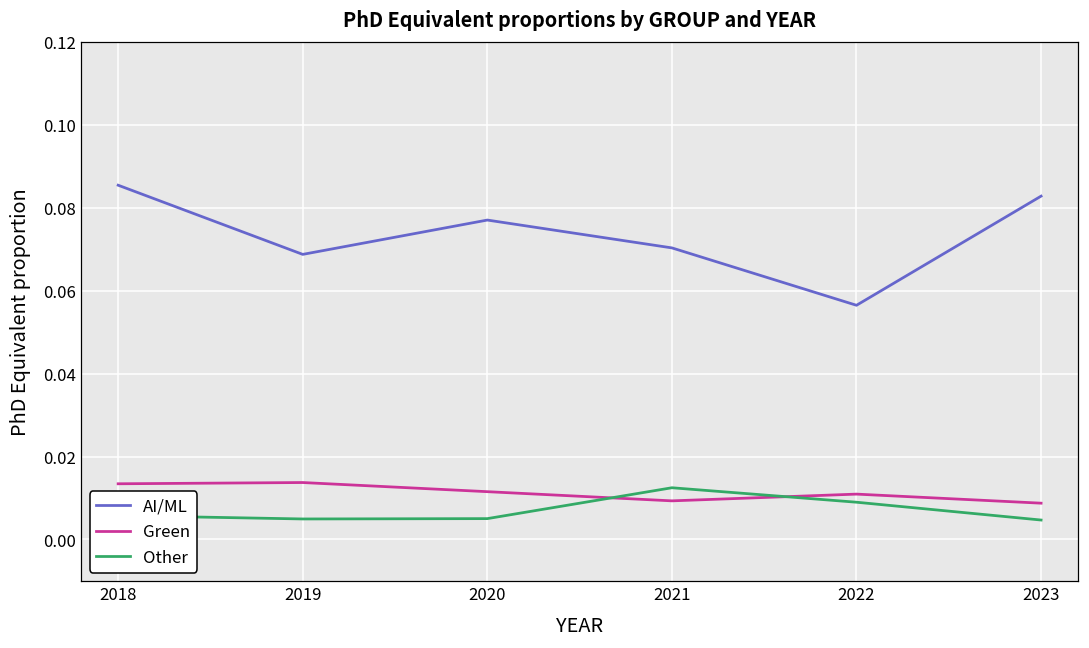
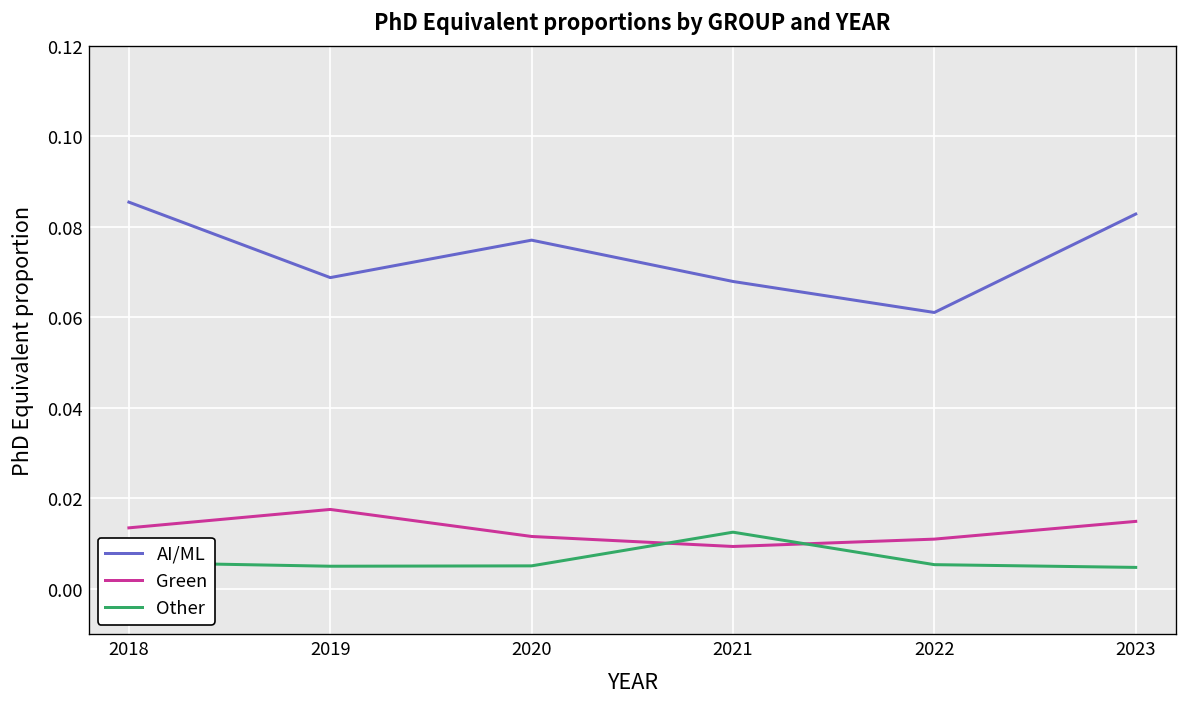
Green, 2019: 0.014 -> 0.017
AI/ML, 2021: 0.070 -> 0.068
AI/ML, 2022: 0.056 -> 0.061
Other, 2022: 0.009 -> 0.005
Green, 2023: 0.009 -> 0.015
